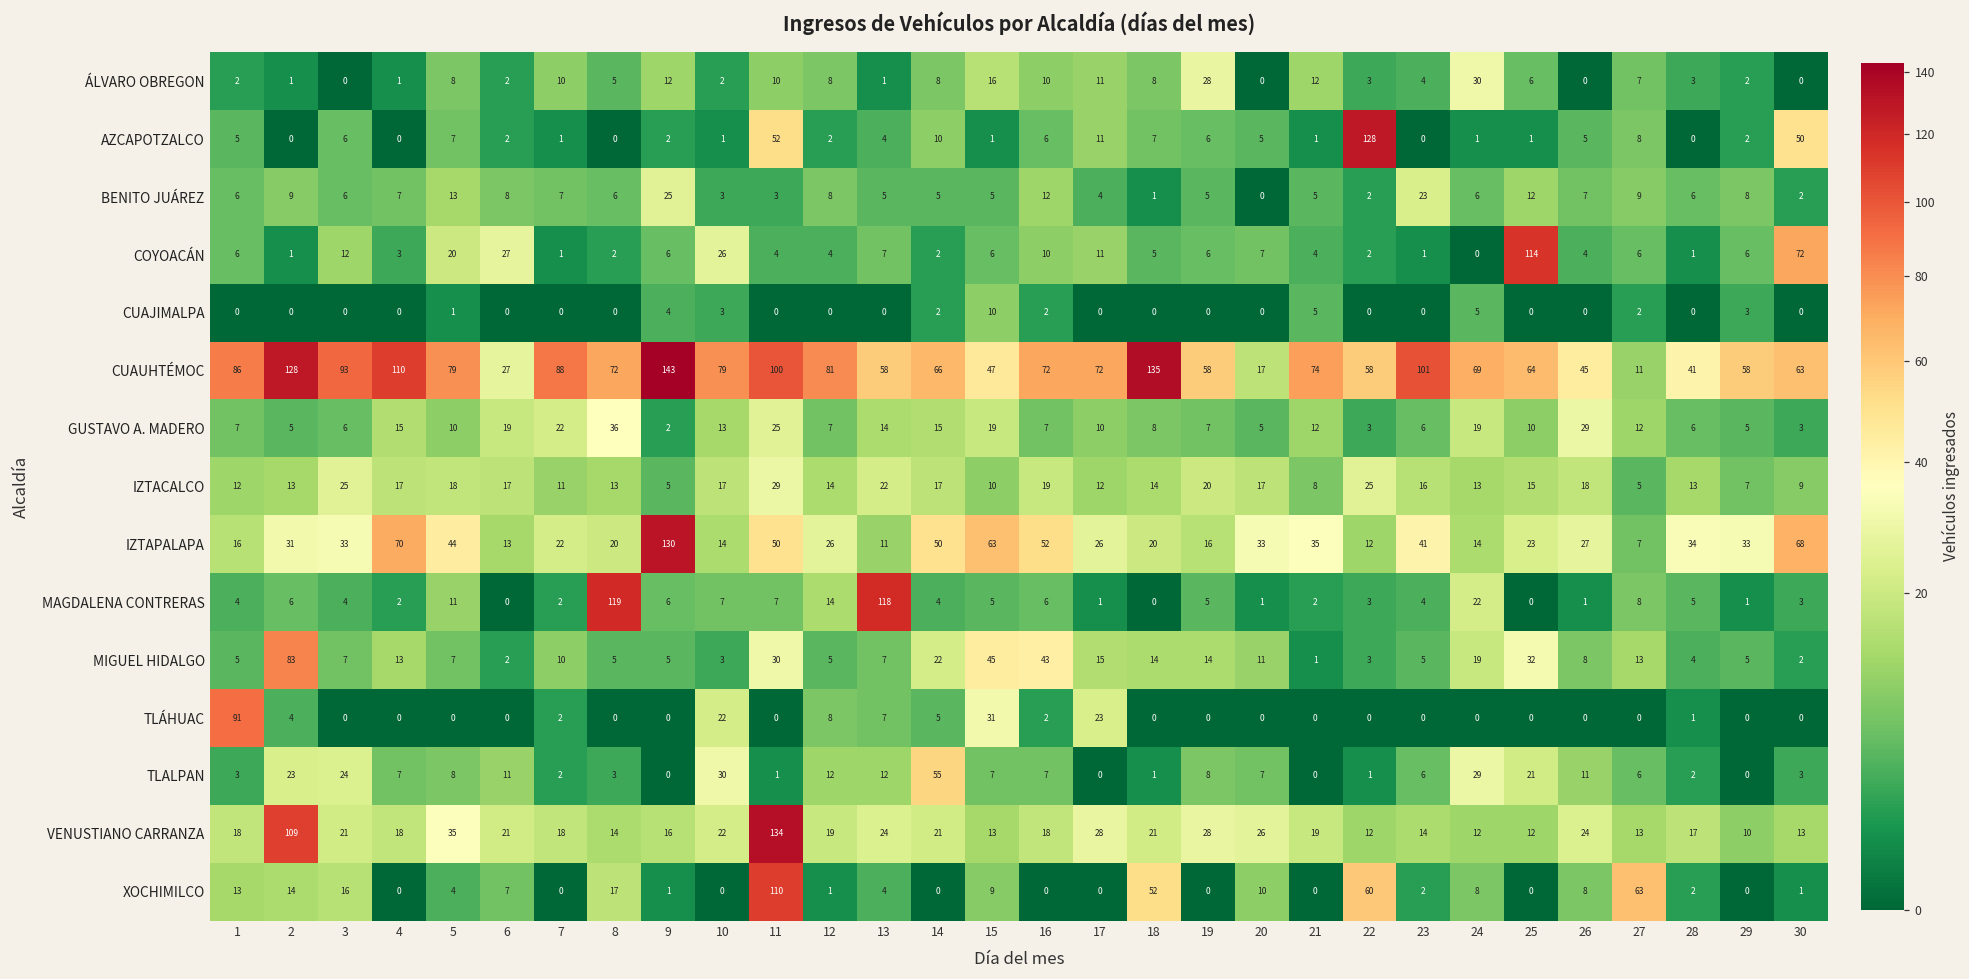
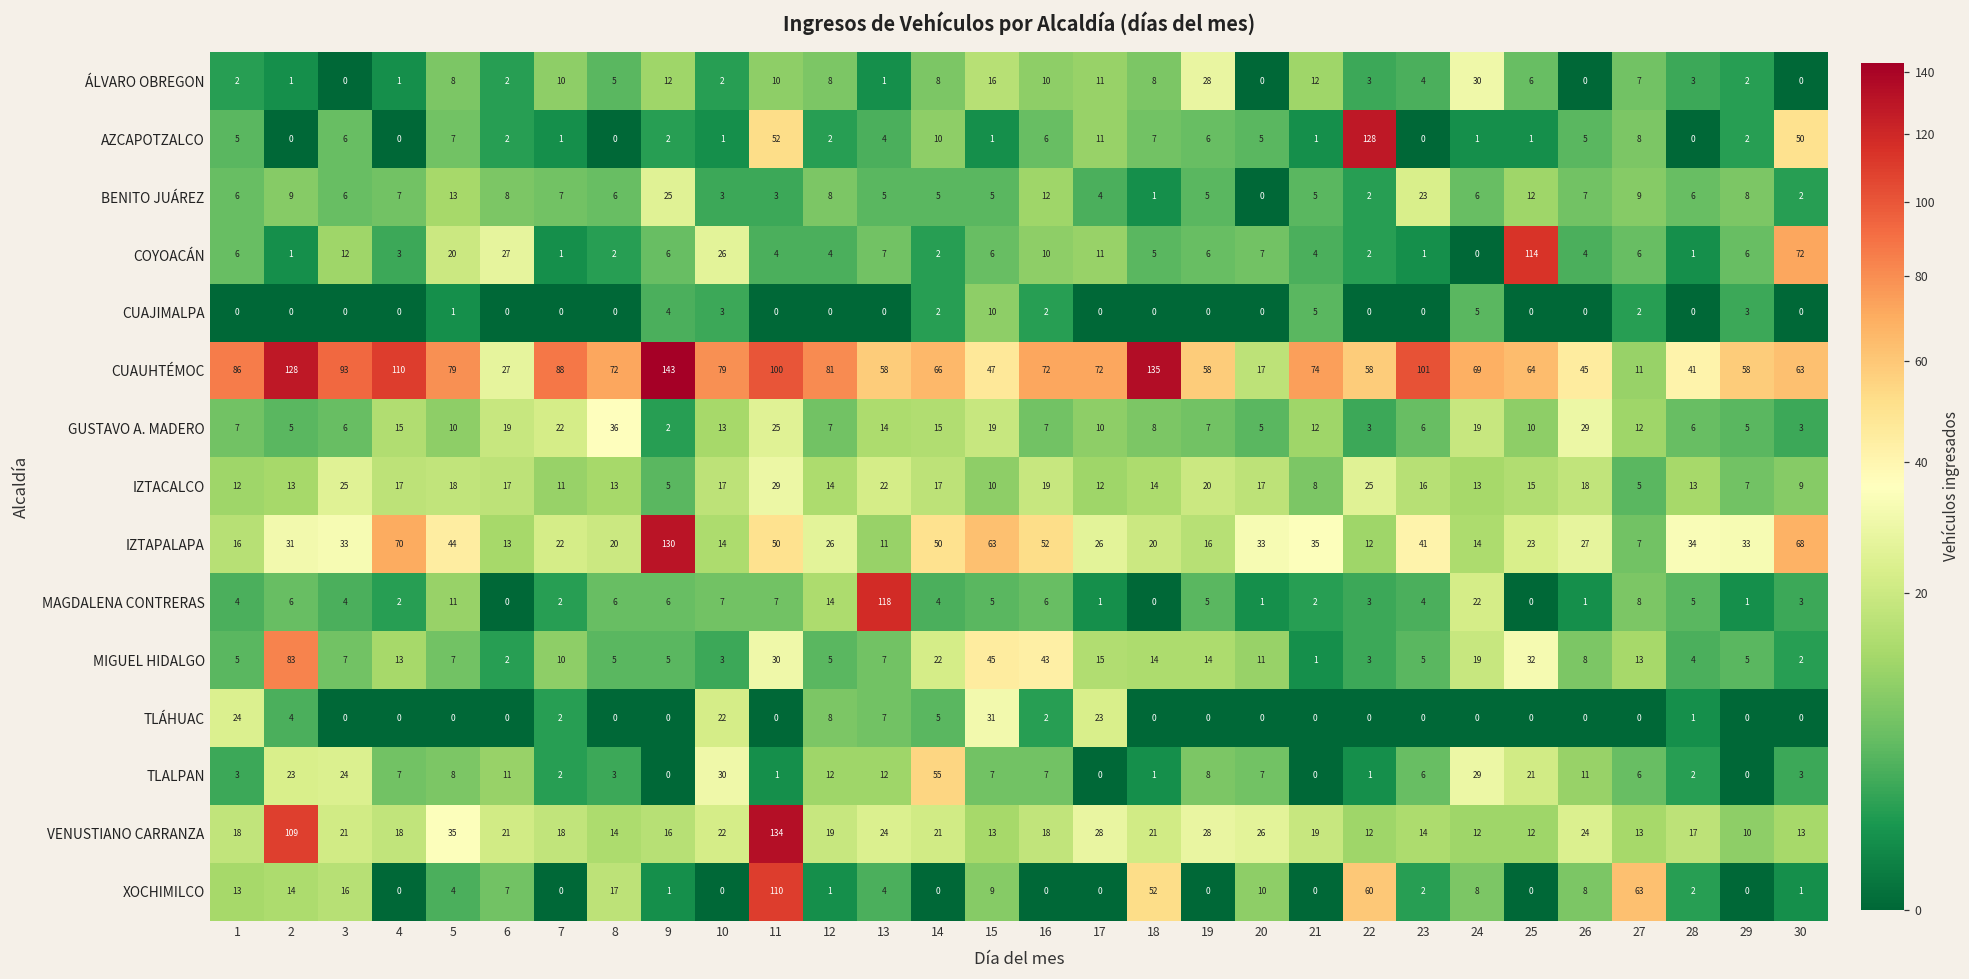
MAGDALENA CONTRERAS, 8: 119 -> 6
TLÁHUAC, 1: 91 -> 24
